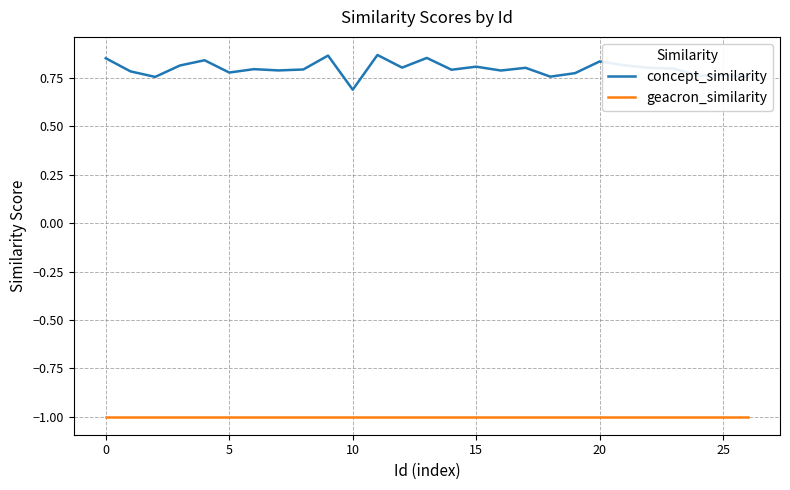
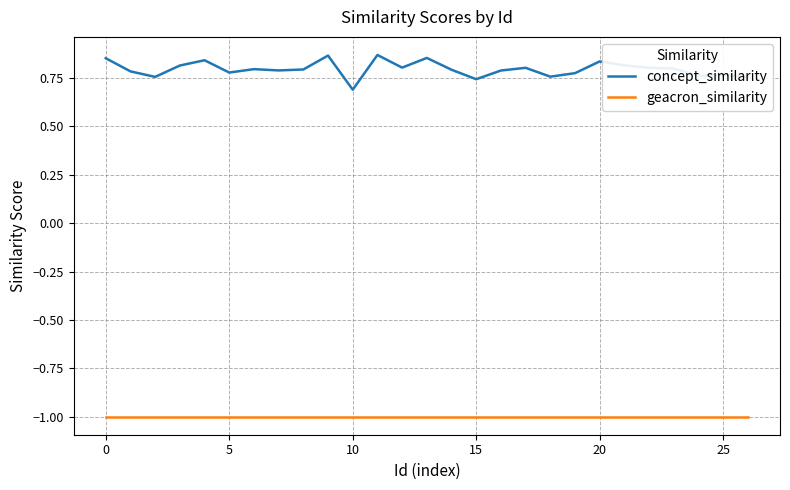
concept_similarity, 15: 0.81 -> 0.74
